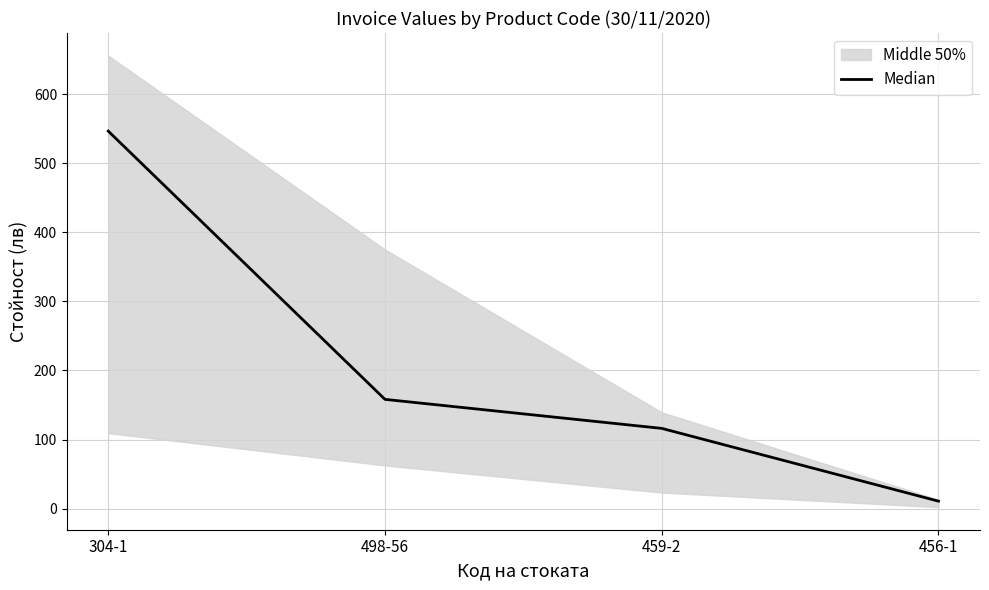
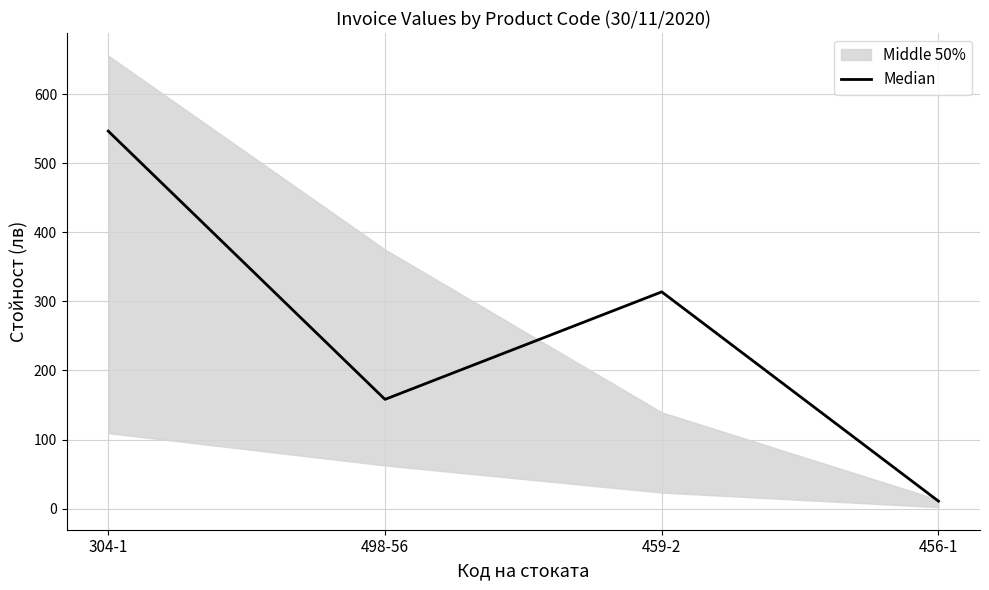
Median, 459-2: 120 -> 310
